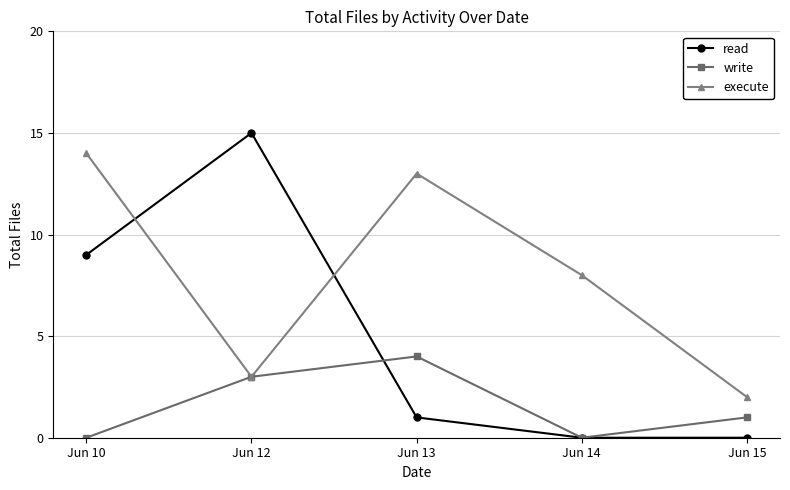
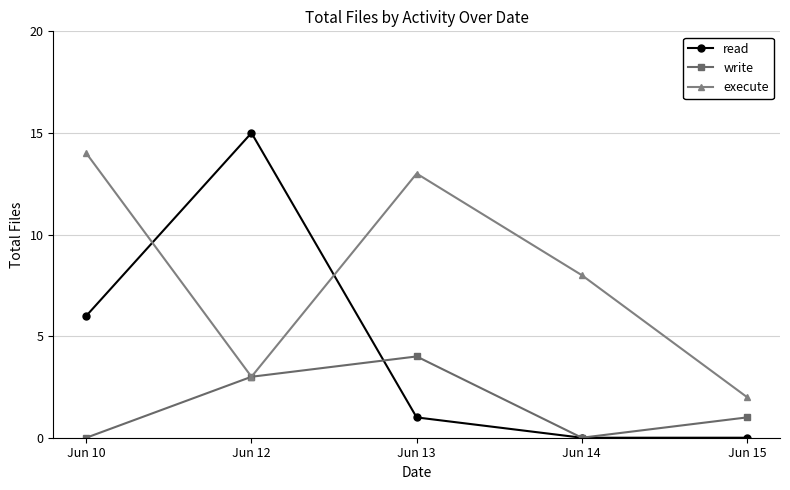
read, Jun 10: 9 -> 6
